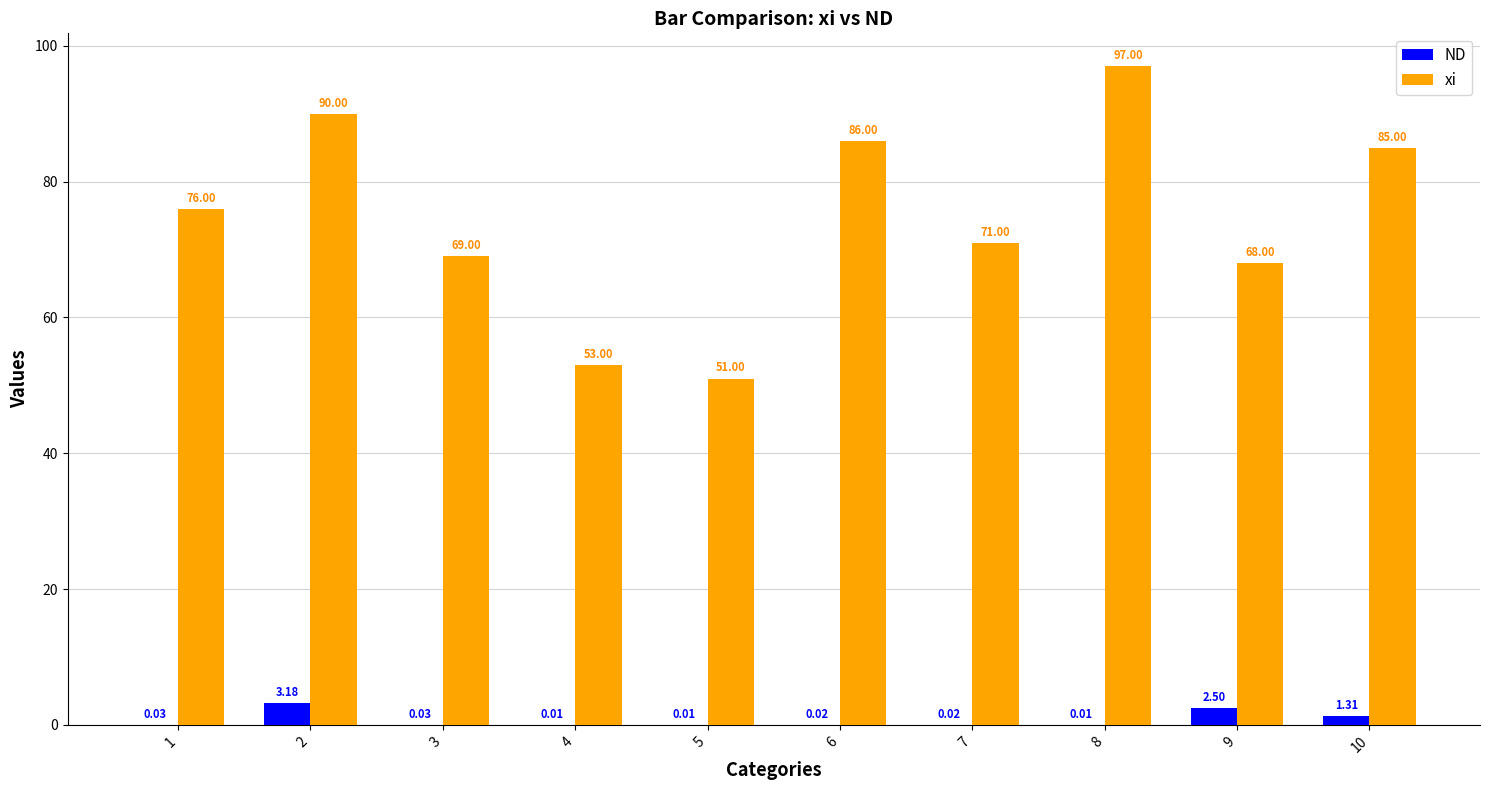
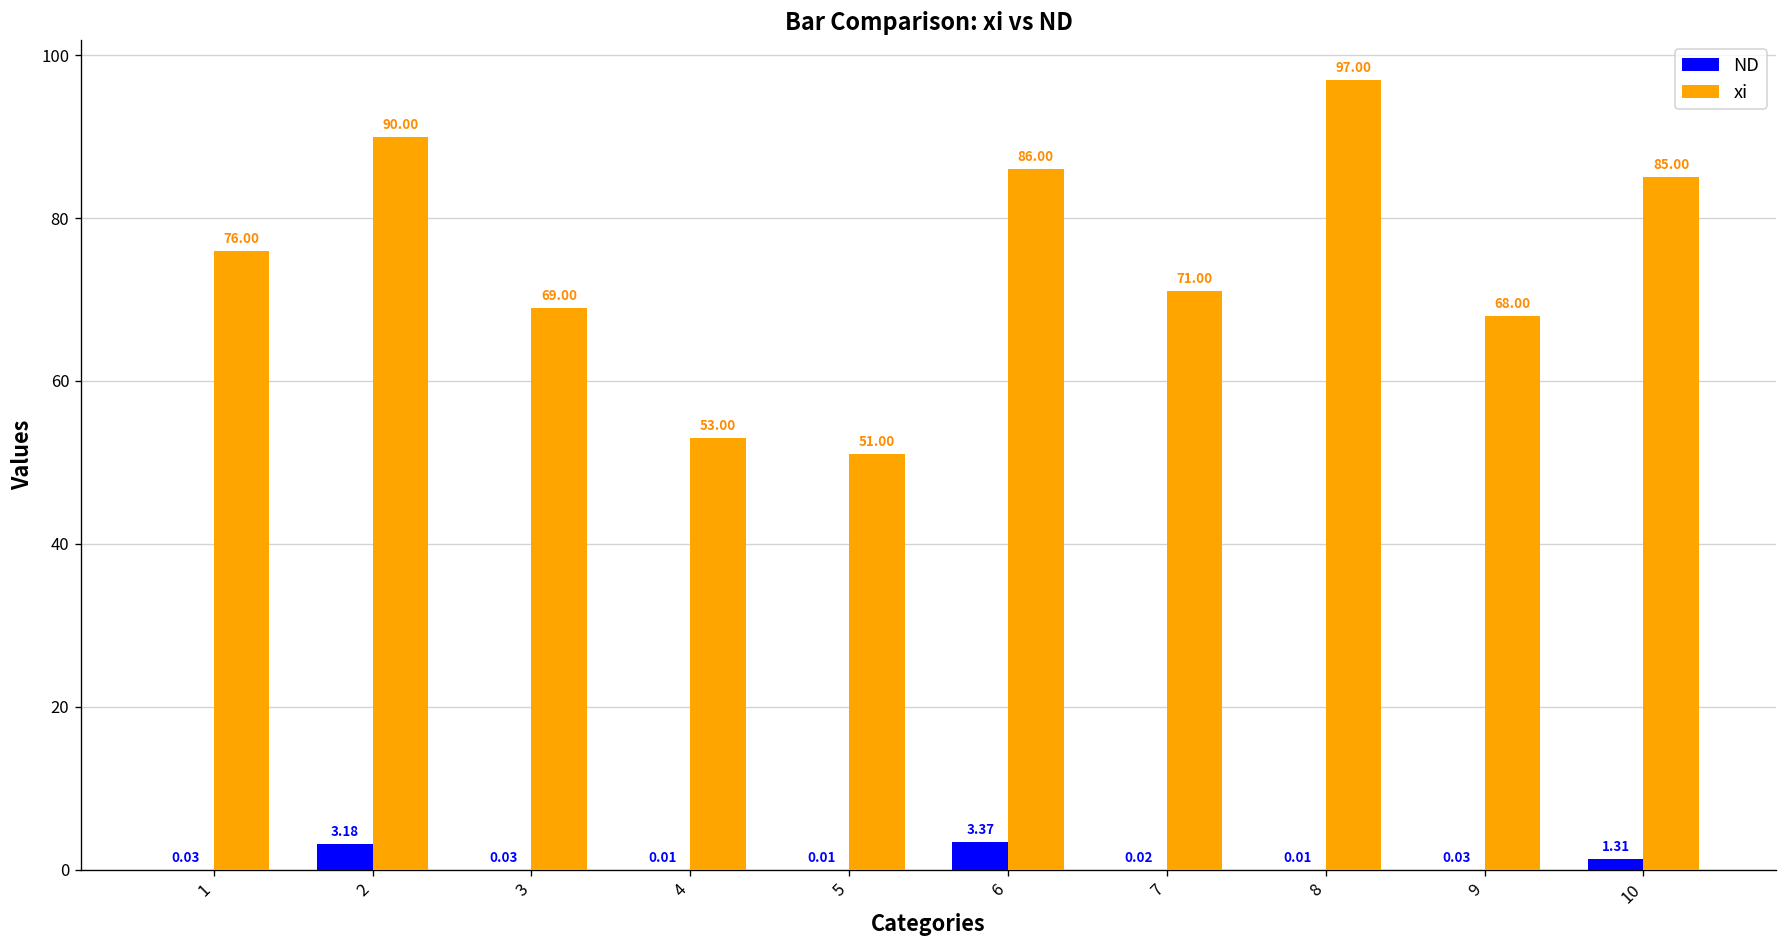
ND, 6: 0.02 -> 3.37
ND, 9: 2.50 -> 0.03
